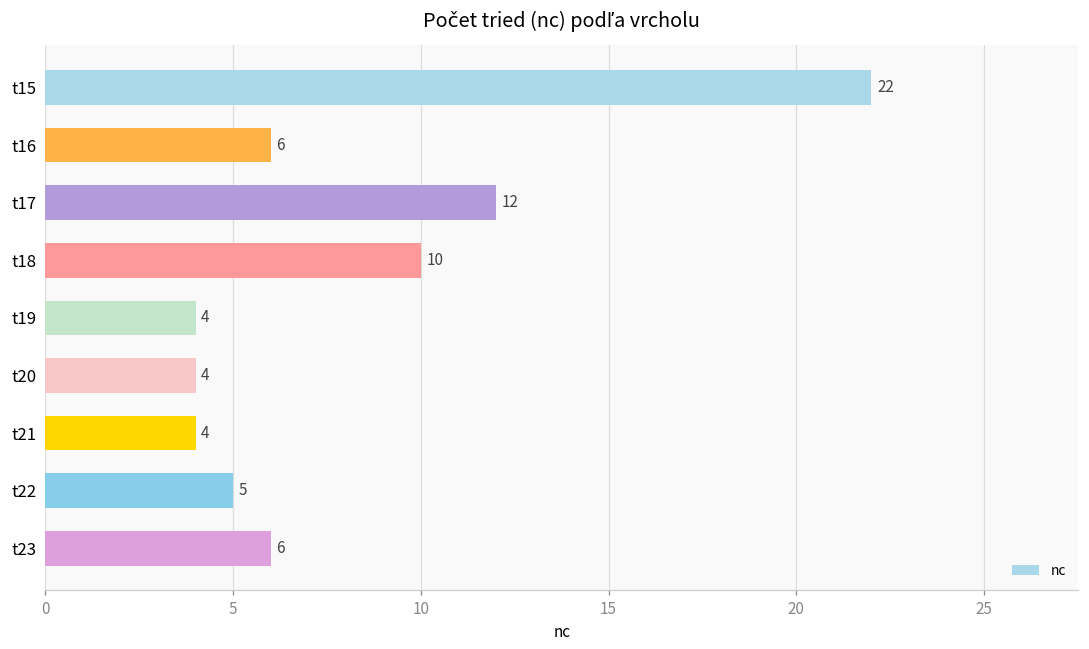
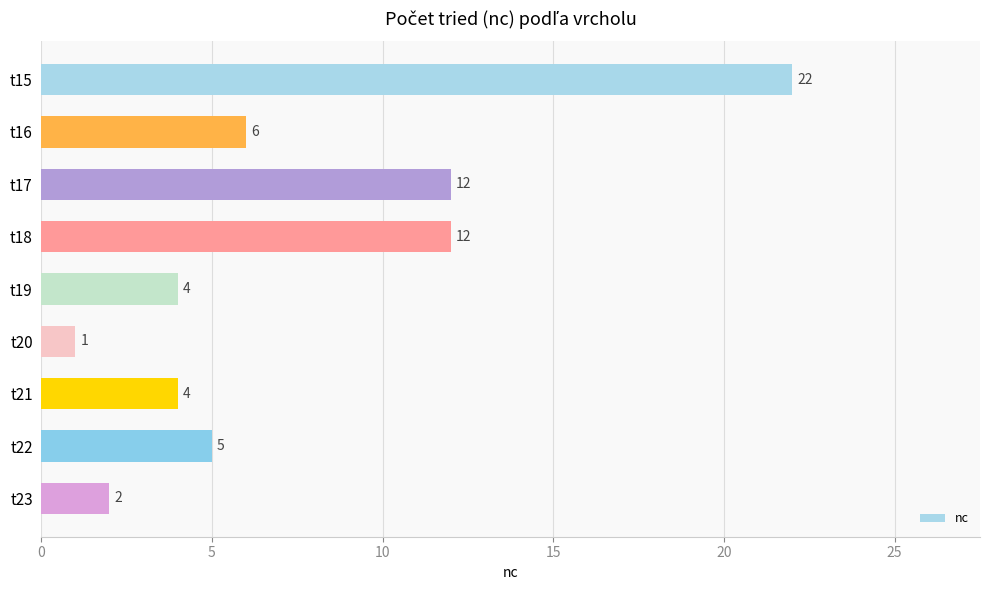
t18: 10 -> 12
t20: 4 -> 1
t23: 6 -> 2
